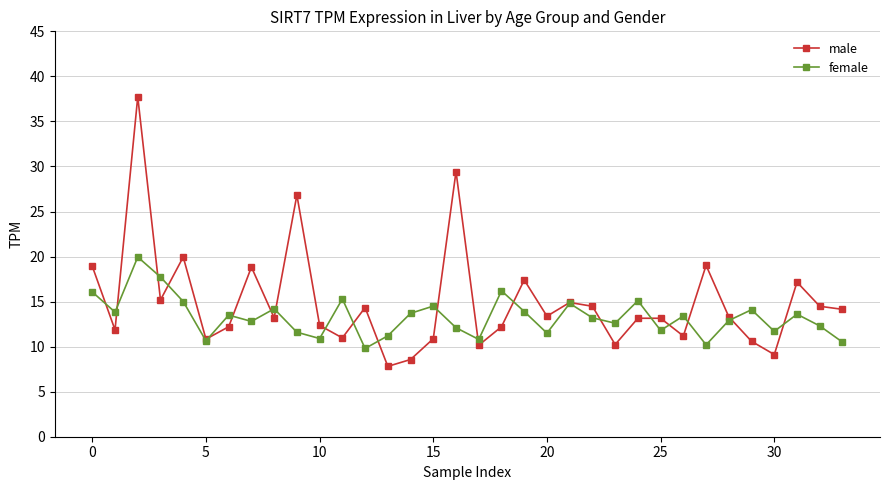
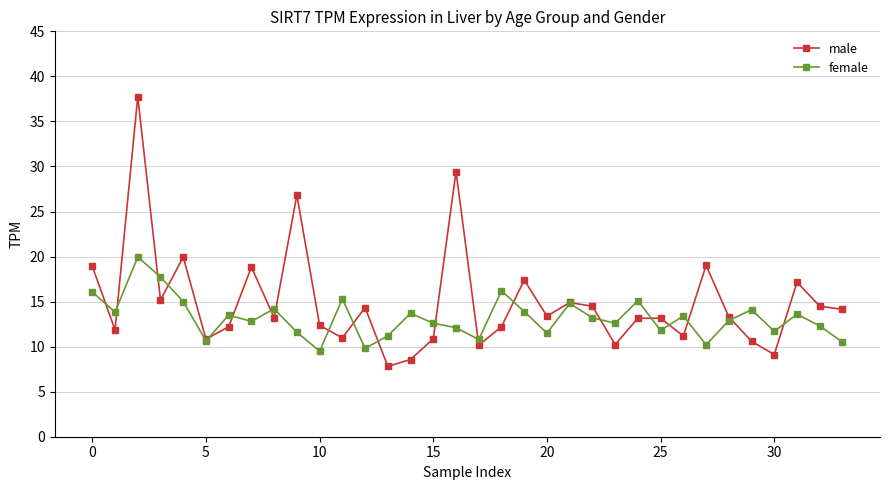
female, 10: 11 -> 10
female, 15: 15 -> 13
